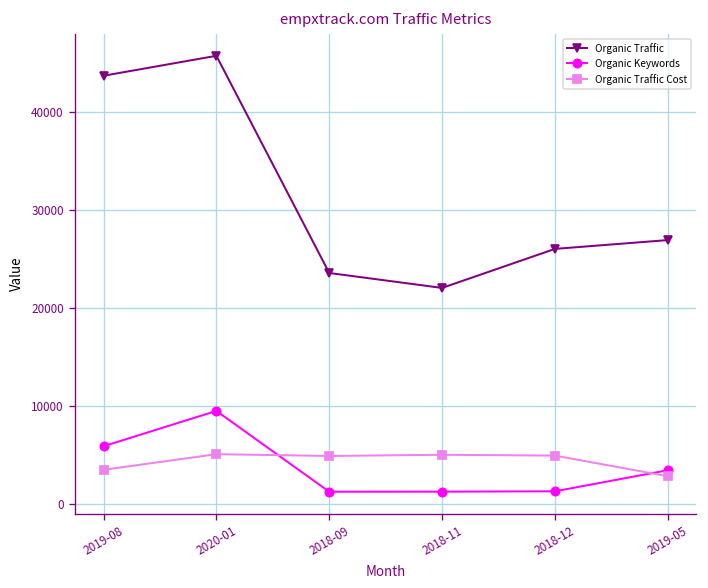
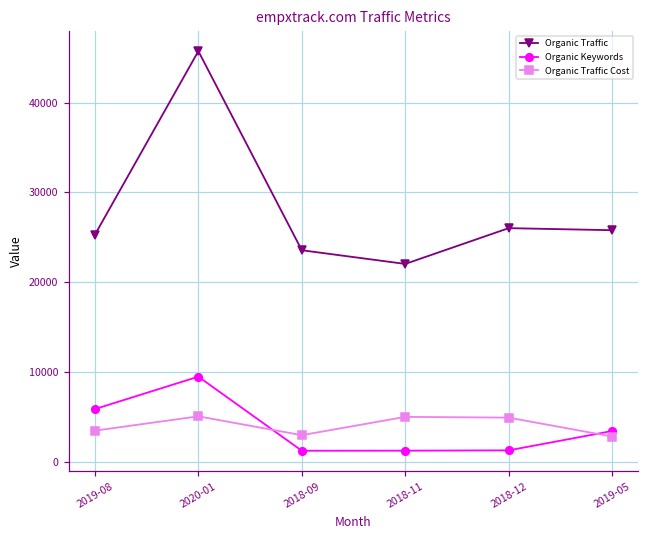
Organic Traffic, 2019-08: 44000 -> 25000
Organic Traffic Cost, 2018-09: 5000 -> 3000
Organic Traffic, 2019-05: 27000 -> 26000
